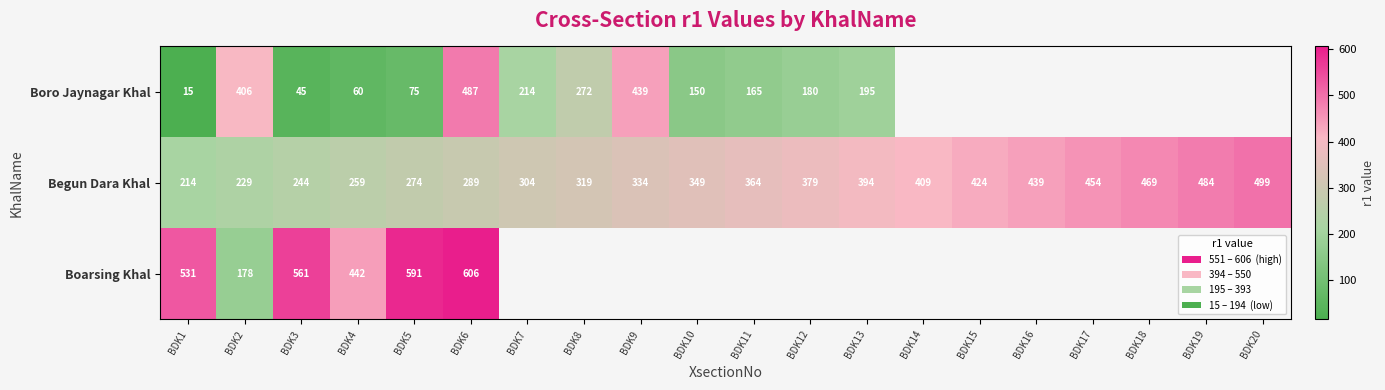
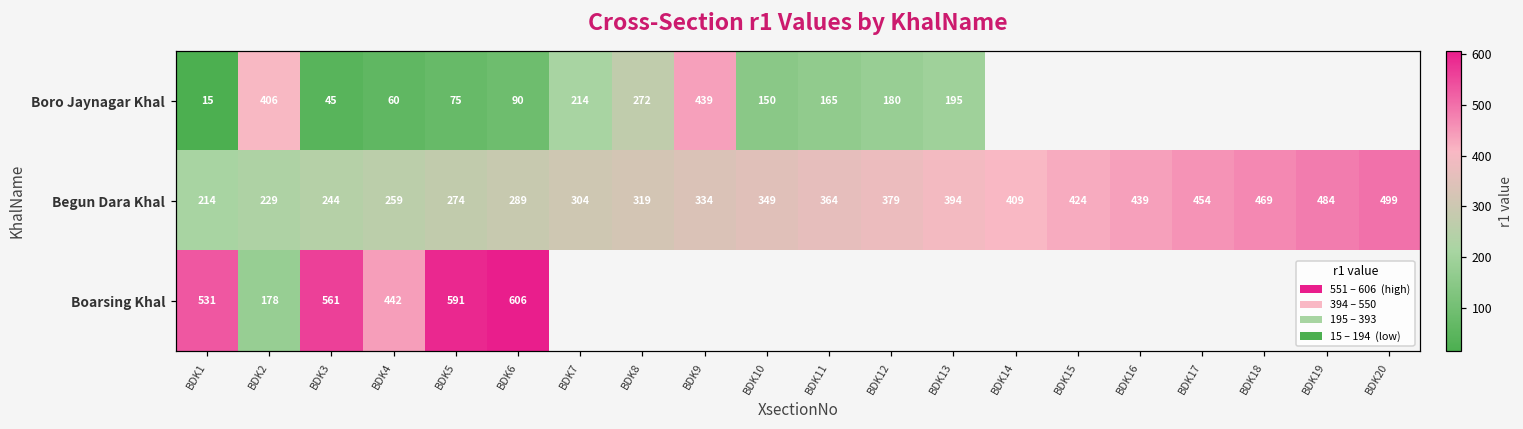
Boro Jaynagar Khal, BDK6: 487 -> 90
